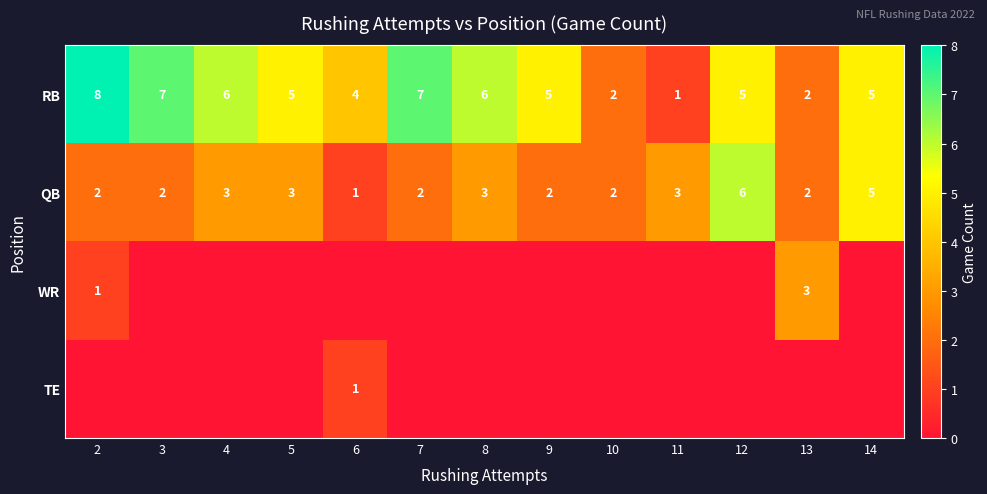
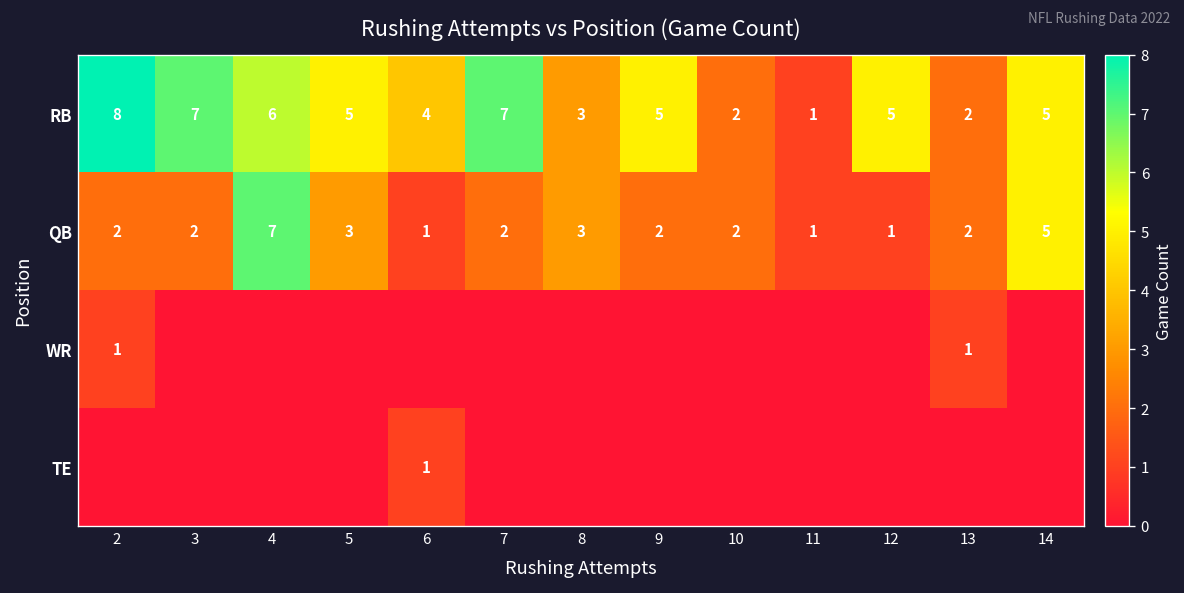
RB, 8: 6 -> 3
QB, 4: 3 -> 7
QB, 11: 3 -> 1
QB, 12: 6 -> 1
WR, 13: 3 -> 1
